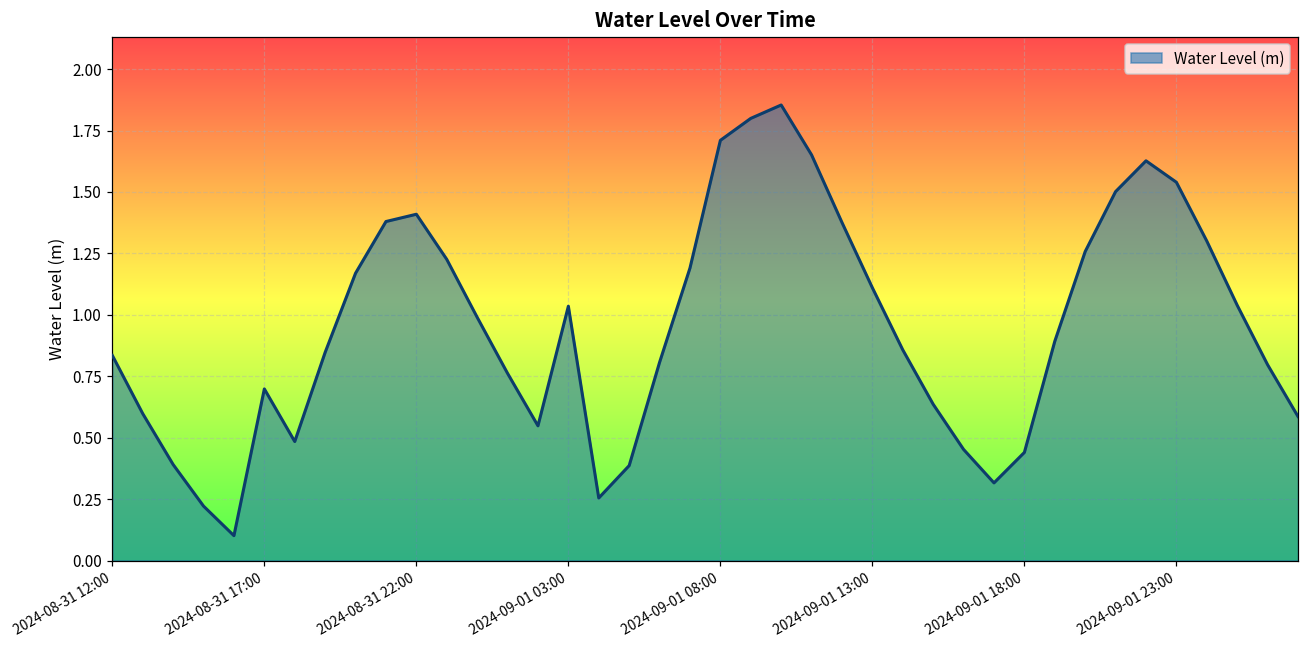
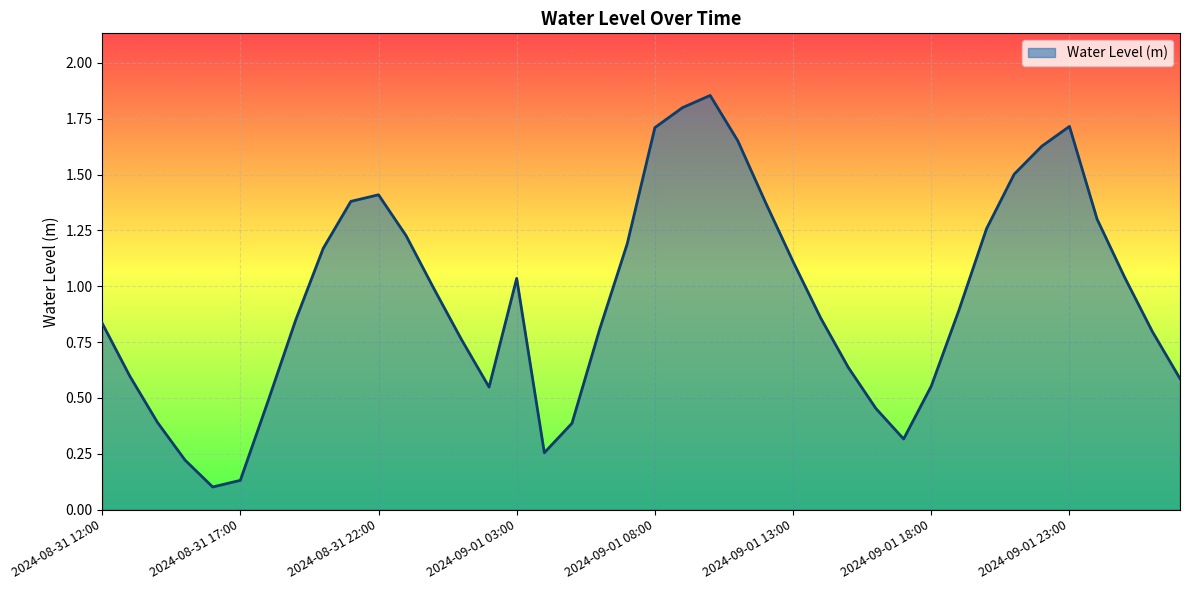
2024-08-31 17:00: 0.70 -> 0.13
2024-09-01 18:00: 0.44 -> 0.55
2024-09-01 23:00: 1.54 -> 1.72
